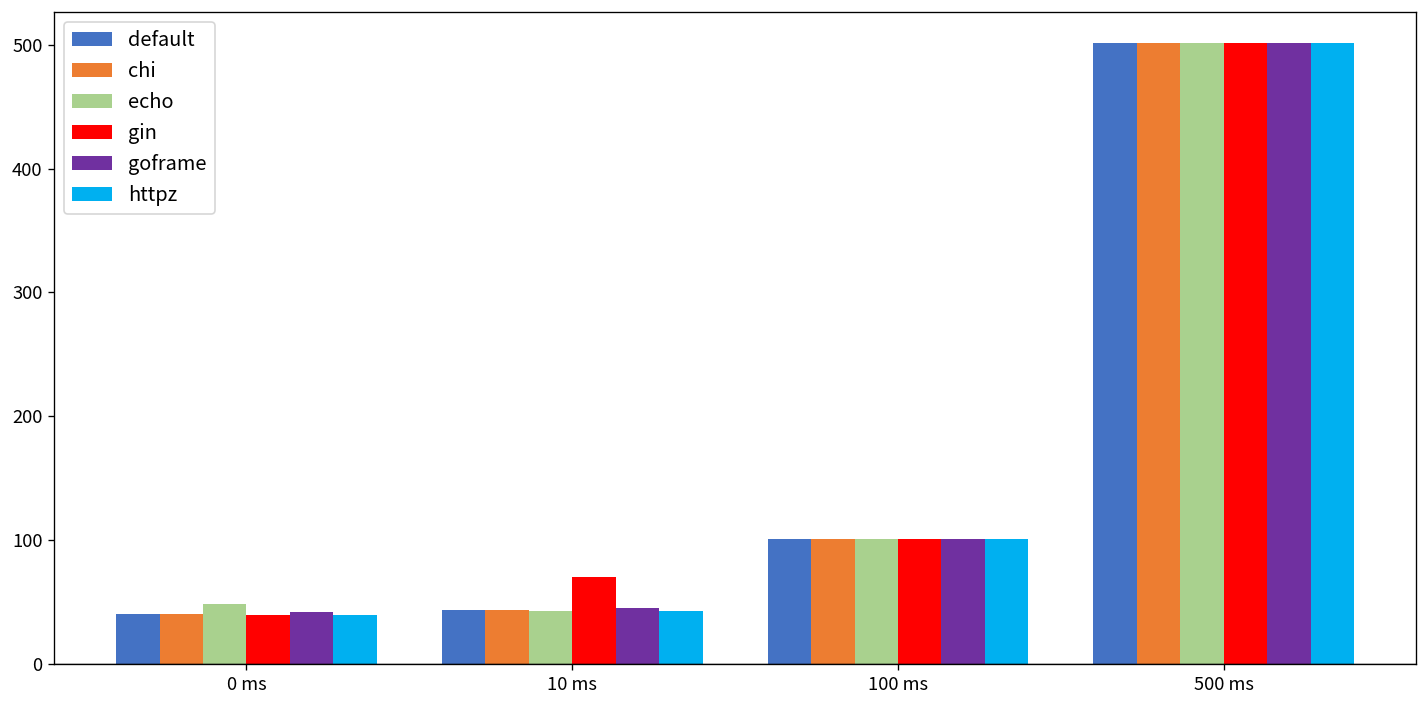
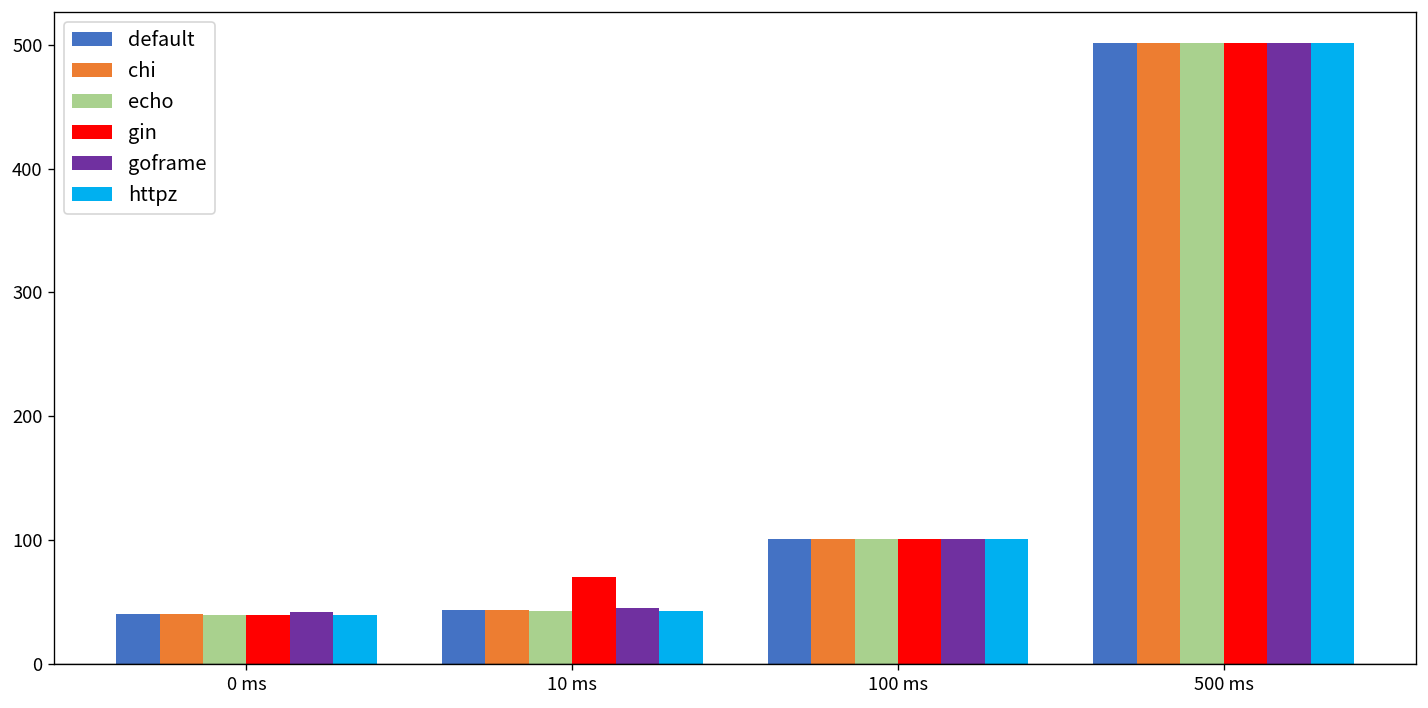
echo, 0 ms: 48 -> 39
